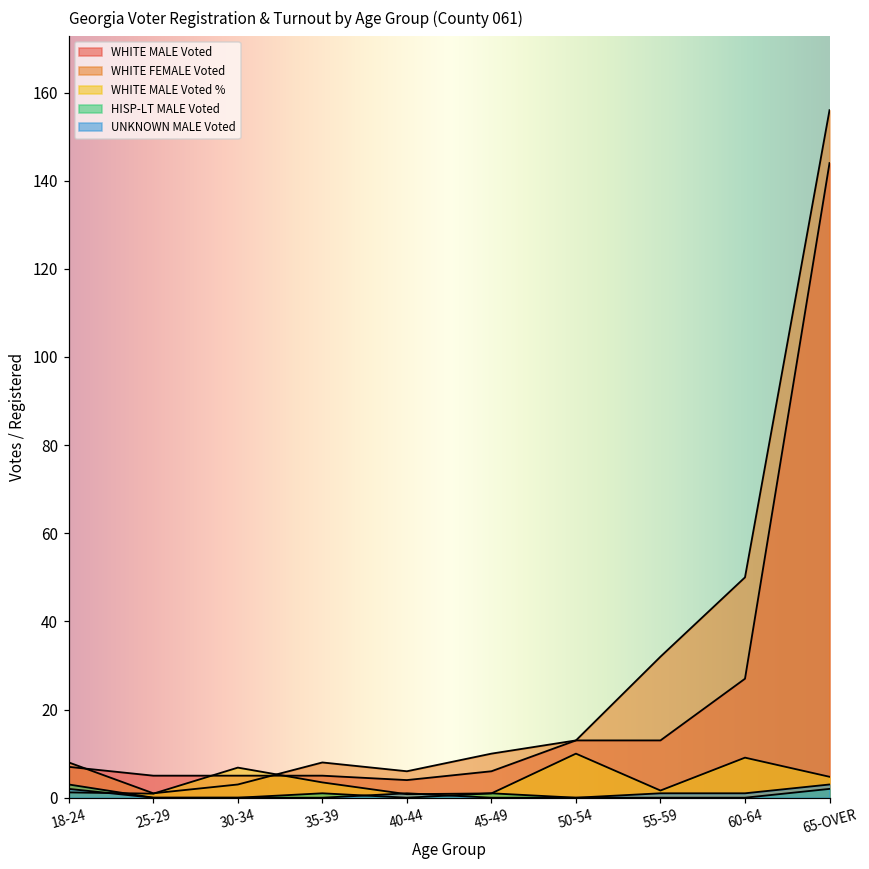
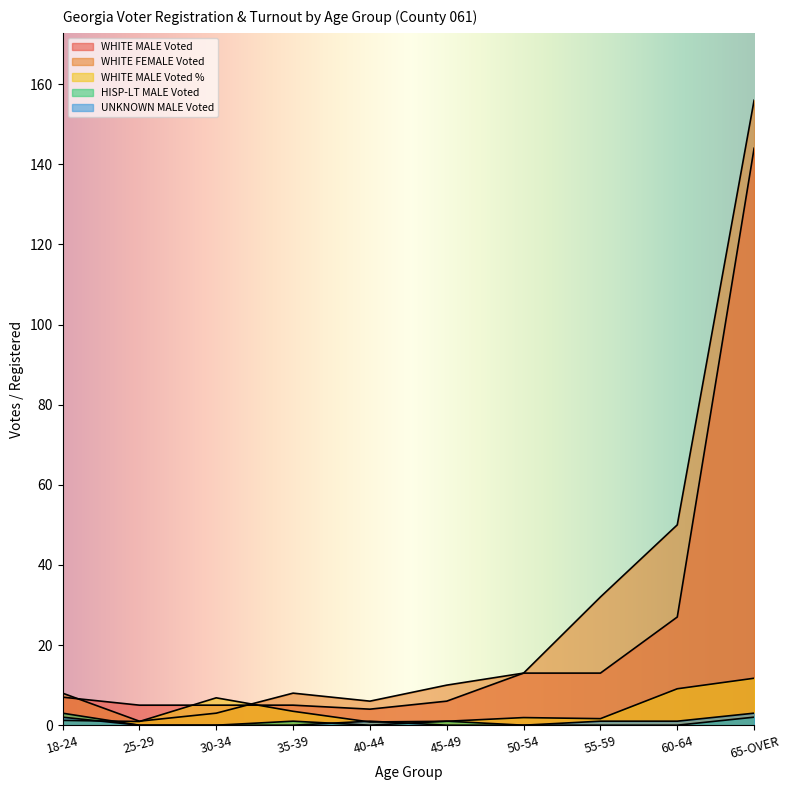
WHITE MALE Voted %, 50-54: 10 -> 2
WHITE MALE Voted %, 65-OVER: 5 -> 12
